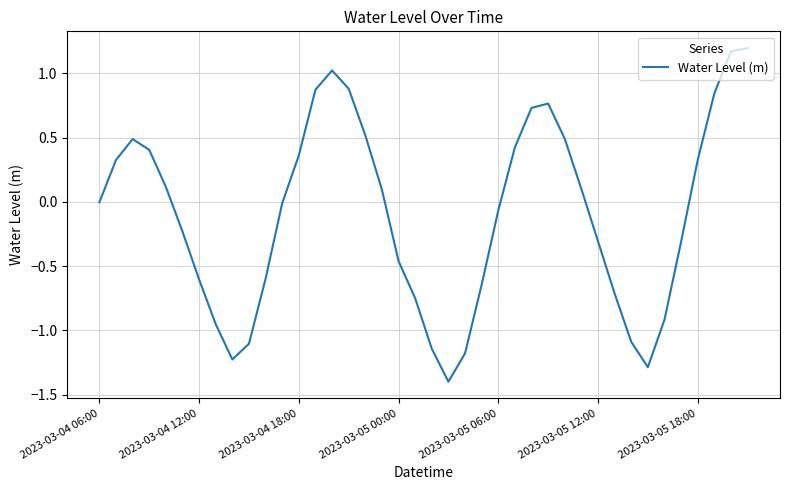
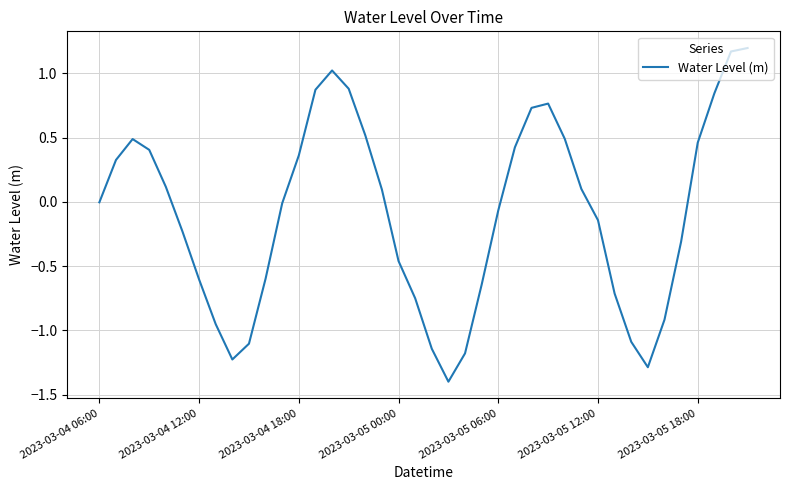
2023-03-05 12:00: -0.31 -> -0.14
2023-03-05 18:00: 0.33 -> 0.46
